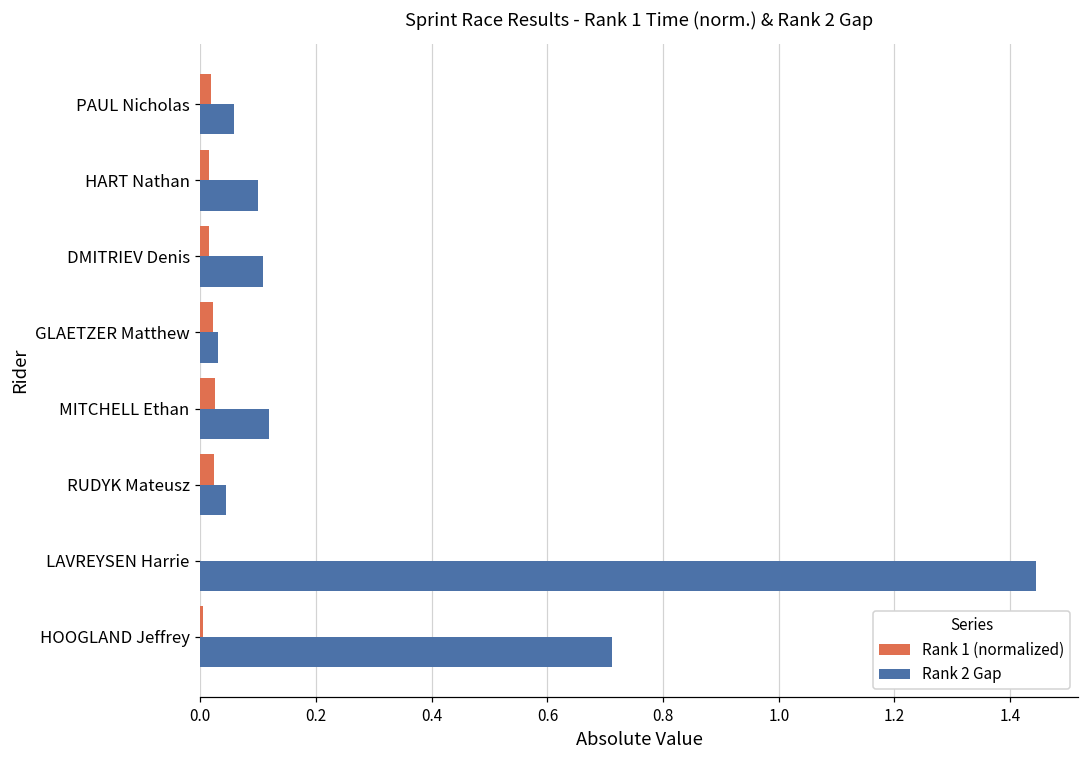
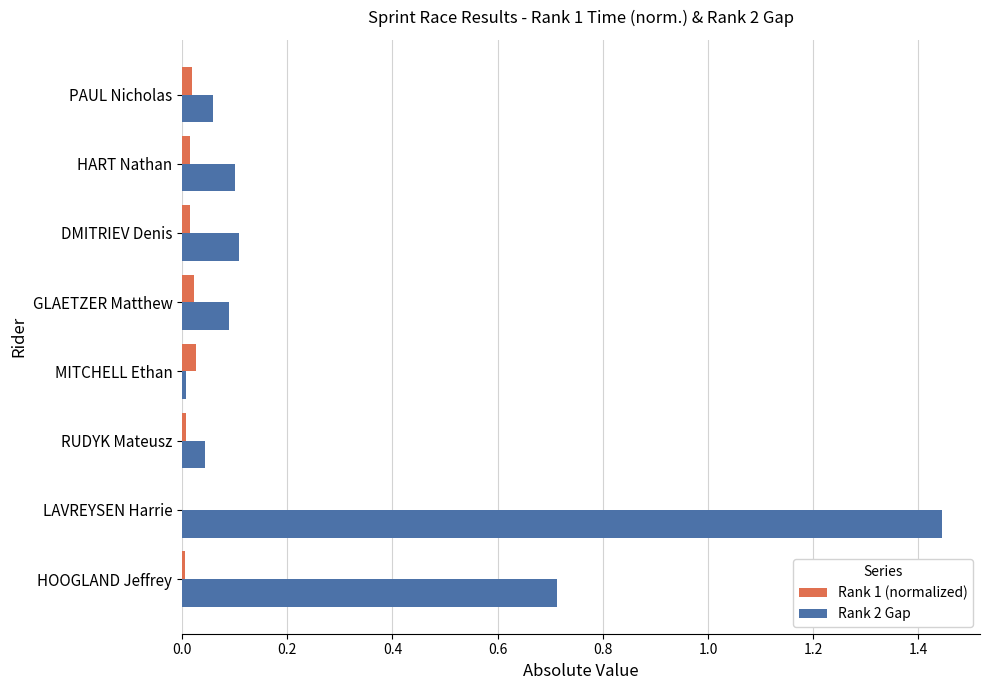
Rank 2 Gap, GLAETZER Matthew: 0.03 -> 0.09
Rank 2 Gap, MITCHELL Ethan: 0.12 -> 0.01
Rank 1 (normalized), RUDYK Mateusz: 0.02 -> 0.01
